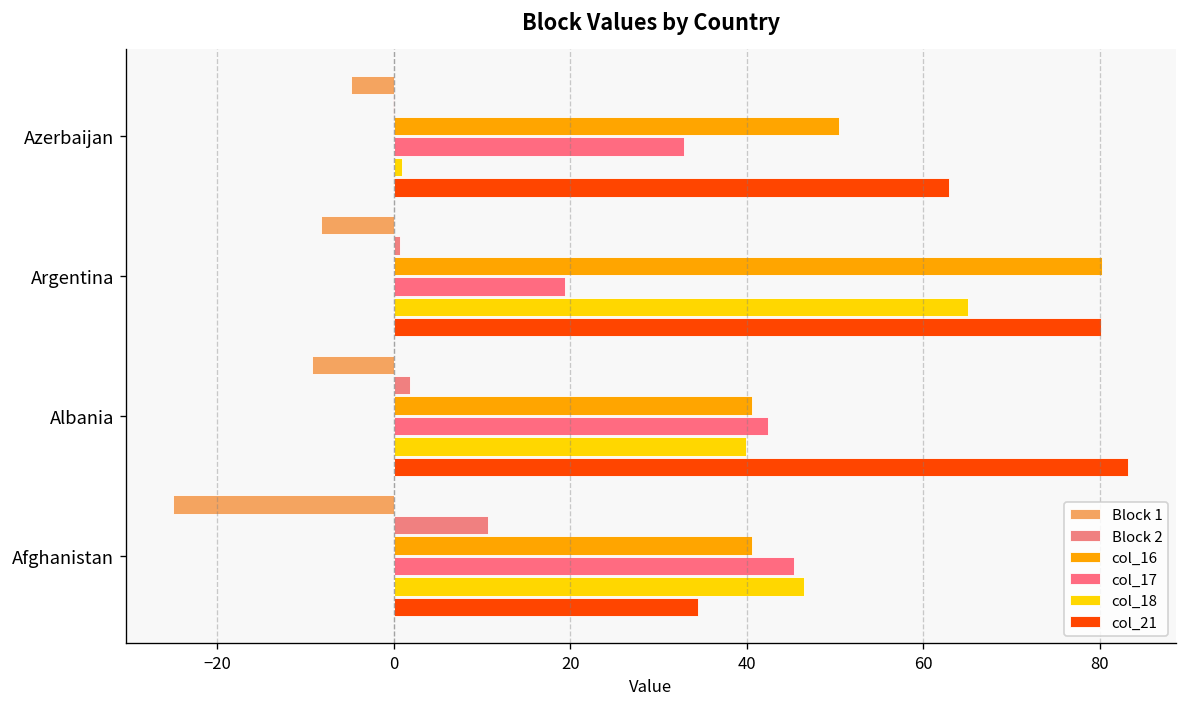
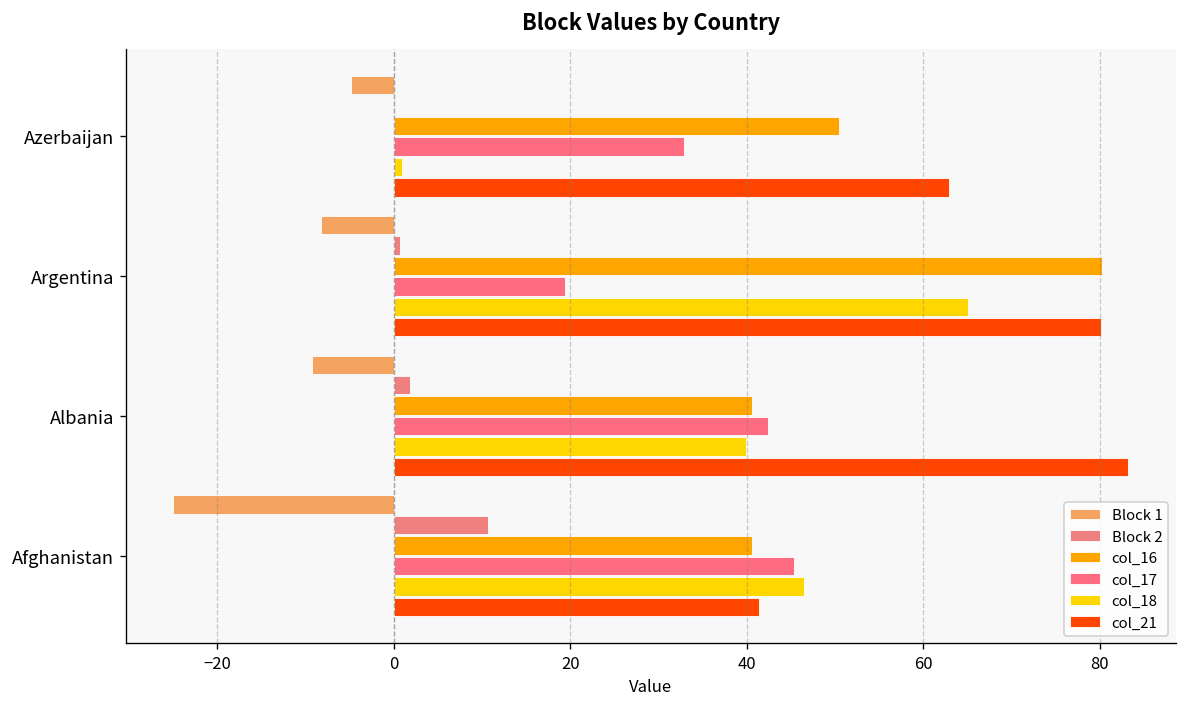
col_21, Afghanistan: 34 -> 41
